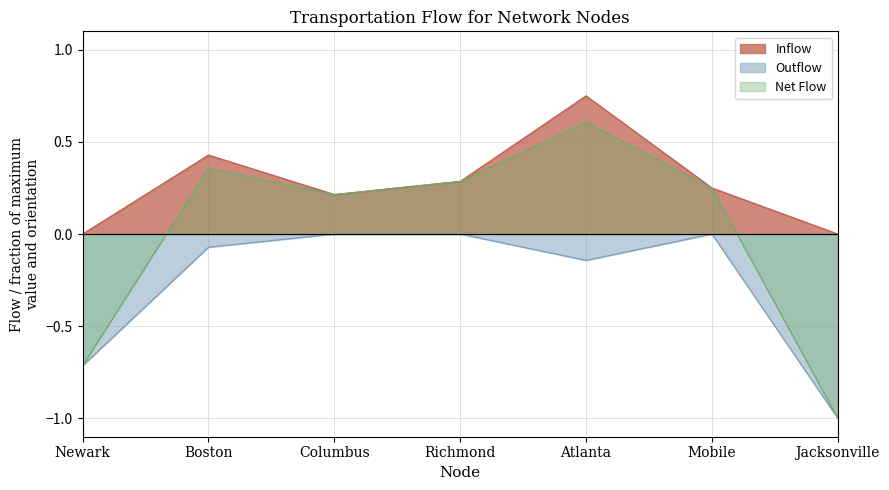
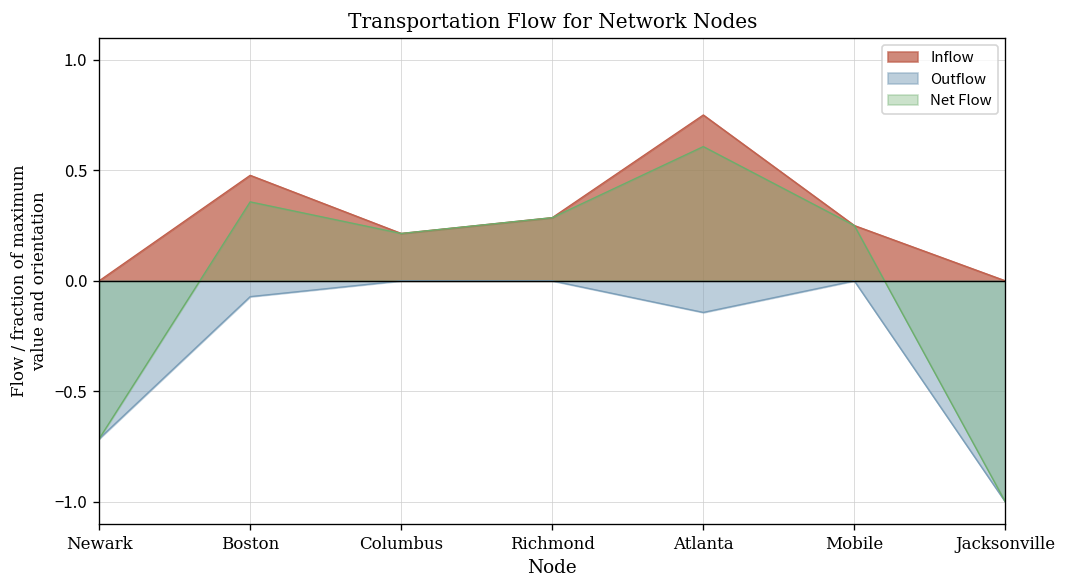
Inflow, Boston: 0.43 -> 0.48
